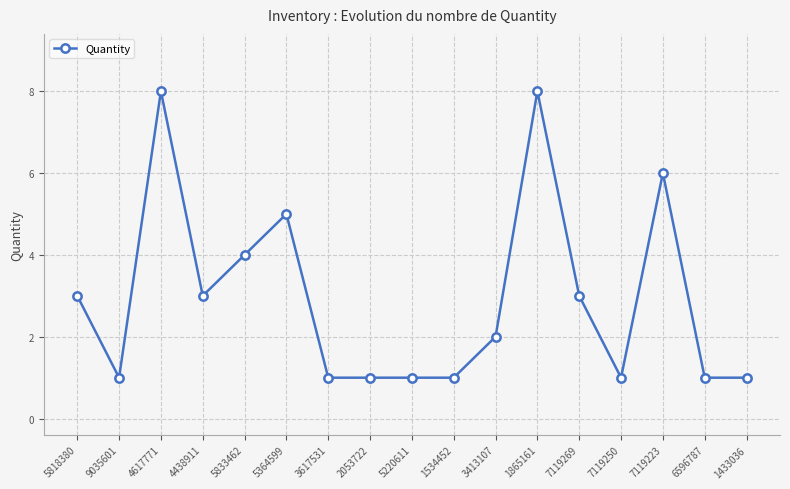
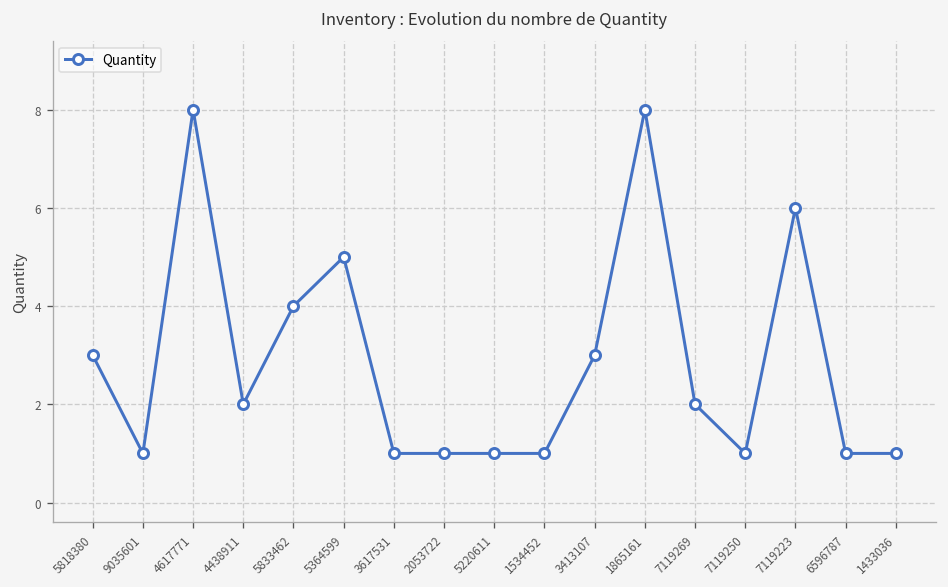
4438911: 3 -> 2
3413107: 2 -> 3
7119269: 3 -> 2
